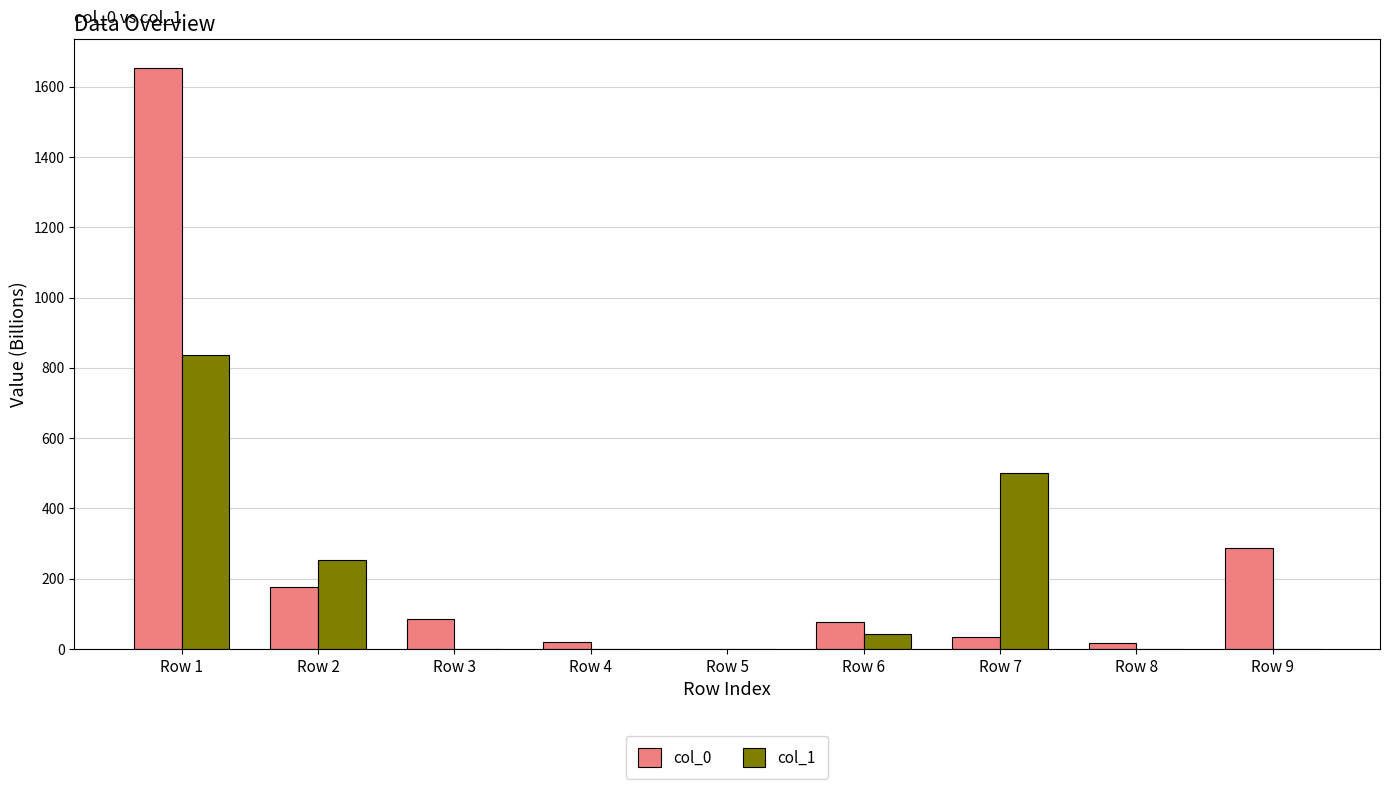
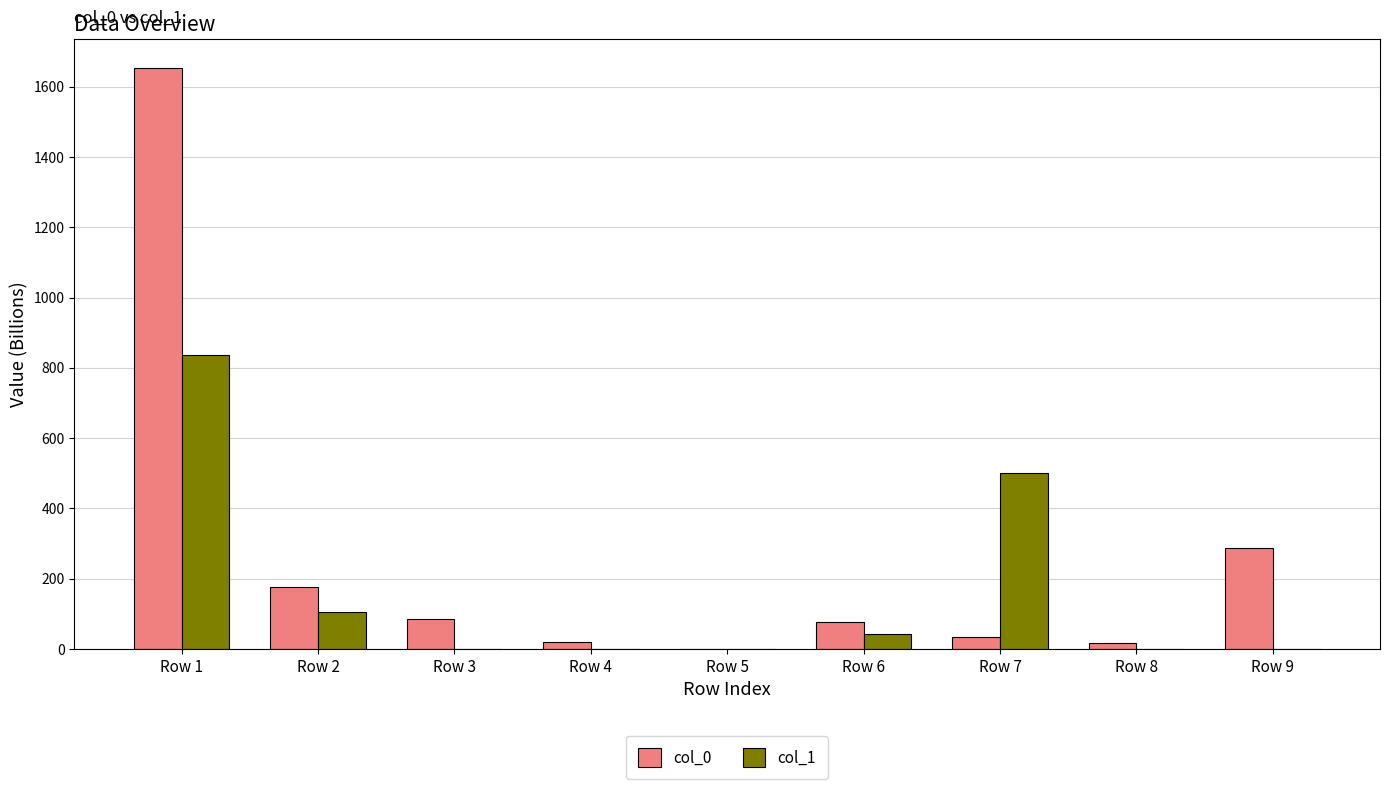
col_1, Row 2: 250 -> 110
